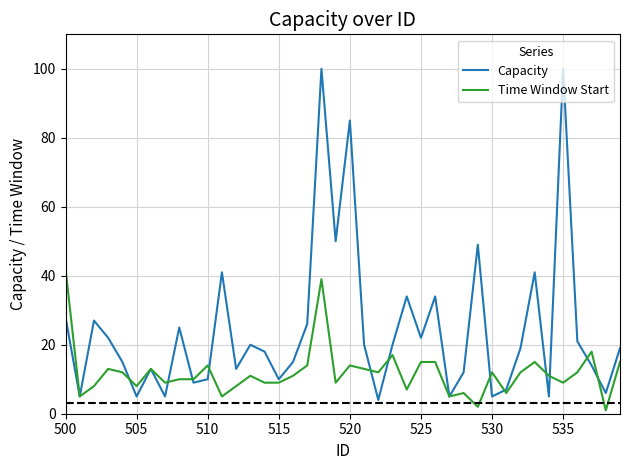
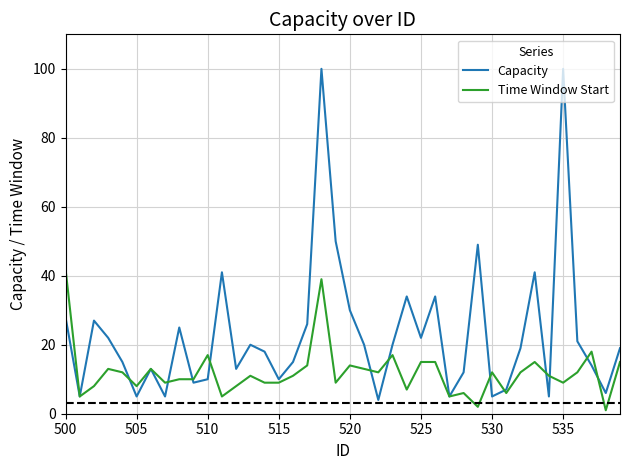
Time Window Start, 510: 14 -> 17
Capacity, 520: 85 -> 30
